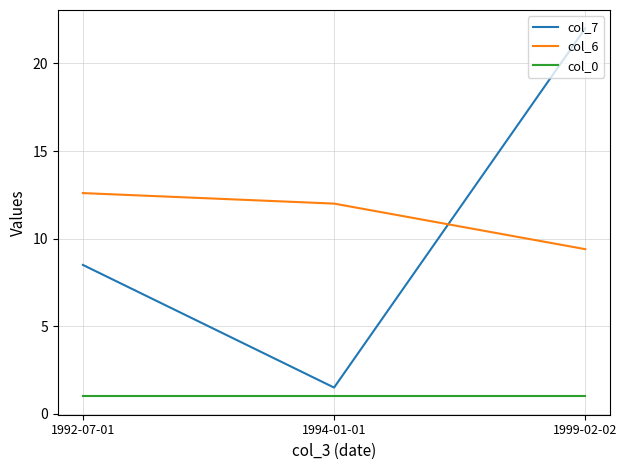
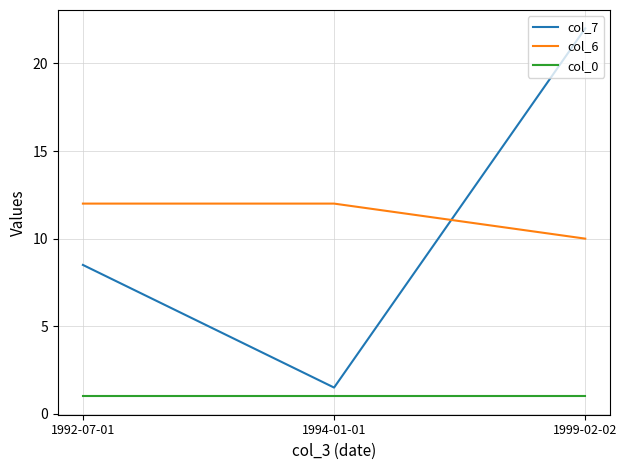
col_6, 1992-07-01: 12.6 -> 12.0
col_6, 1999-02-02: 9.4 -> 10.0
